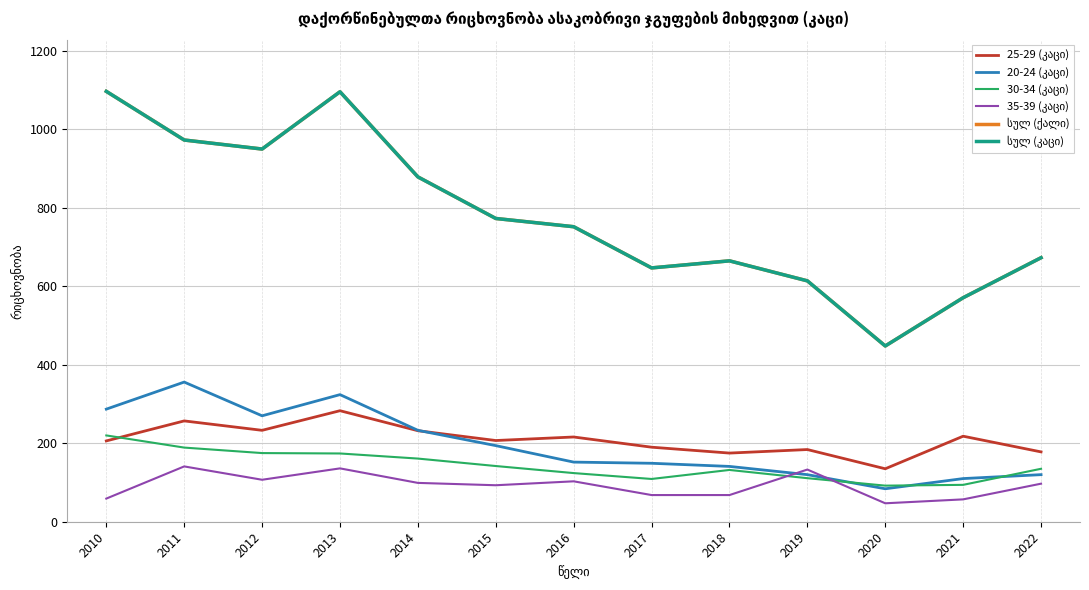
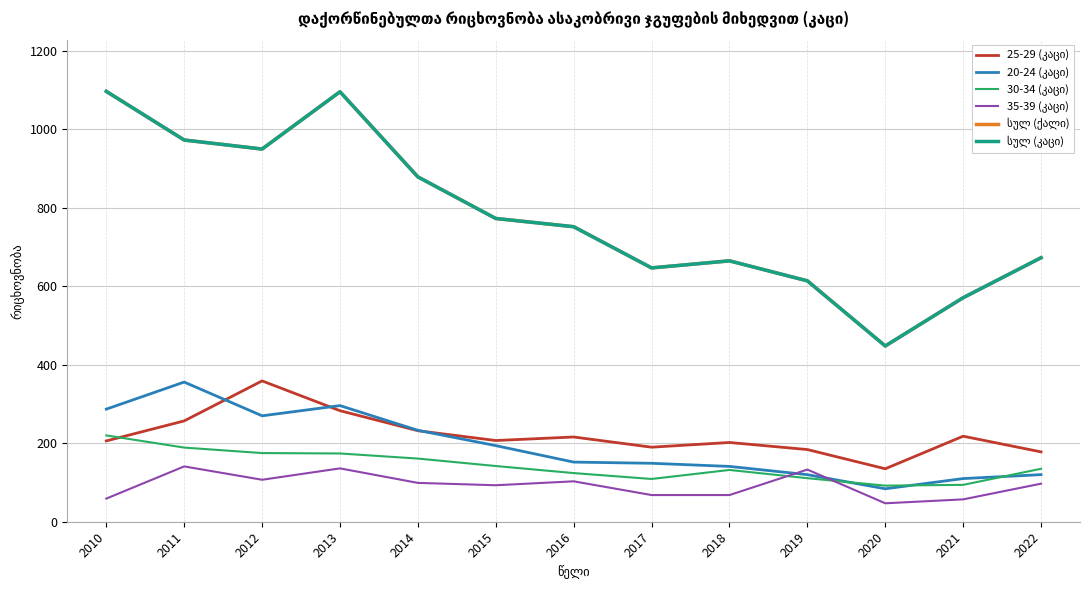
25-29 (კაცი), 2012: 230 -> 360
20-24 (კაცი), 2013: 320 -> 300
25-29 (კაცი), 2018: 180 -> 200
